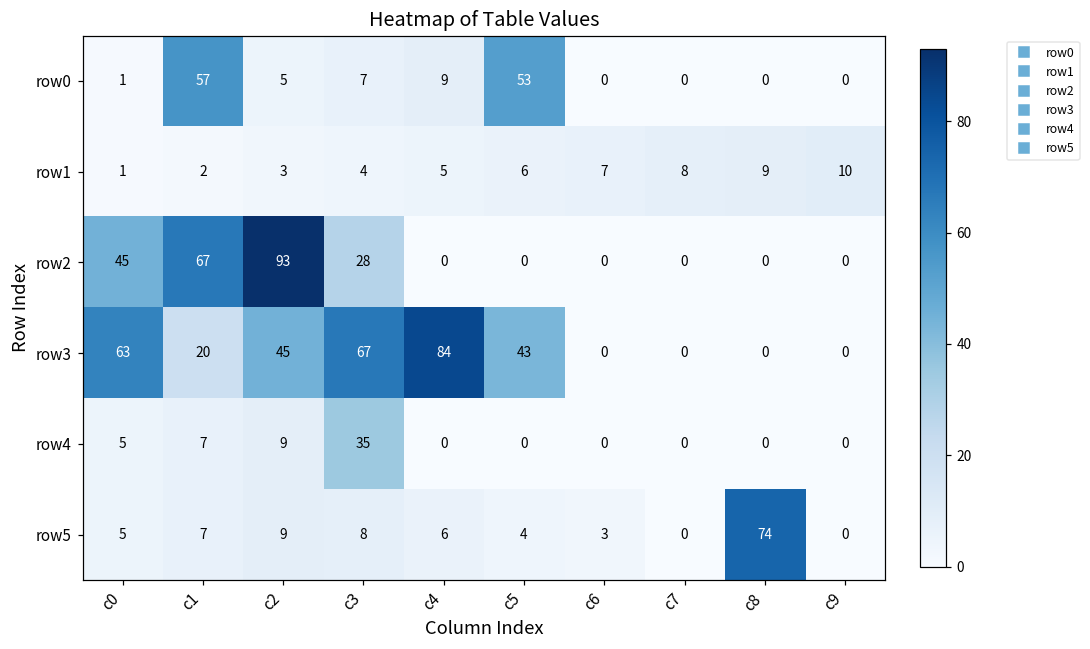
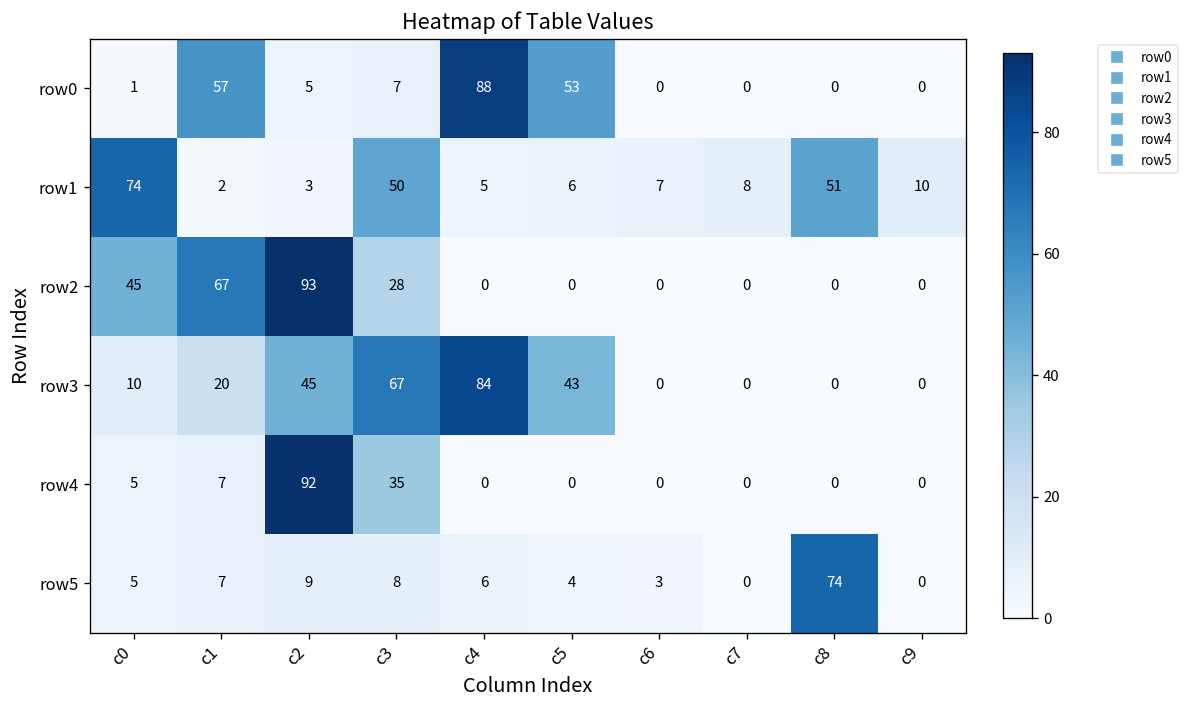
row0, c4: 9 -> 88
row1, c0: 1 -> 74
row1, c3: 4 -> 50
row1, c8: 9 -> 51
row3, c0: 63 -> 10
row4, c2: 9 -> 92
